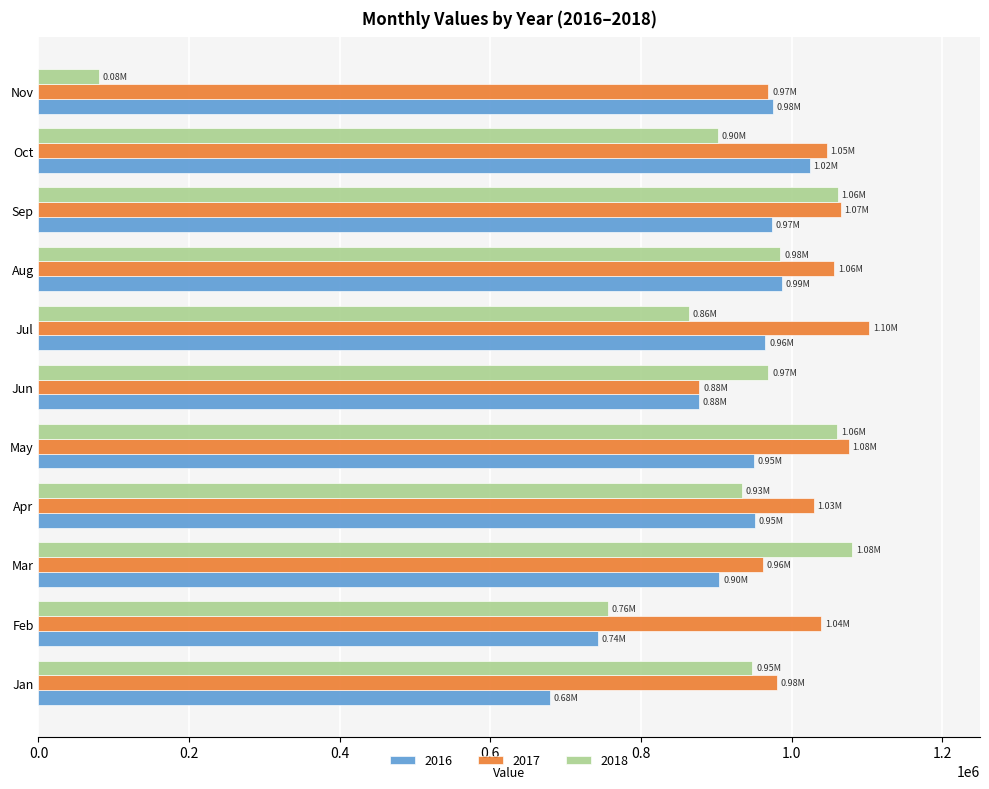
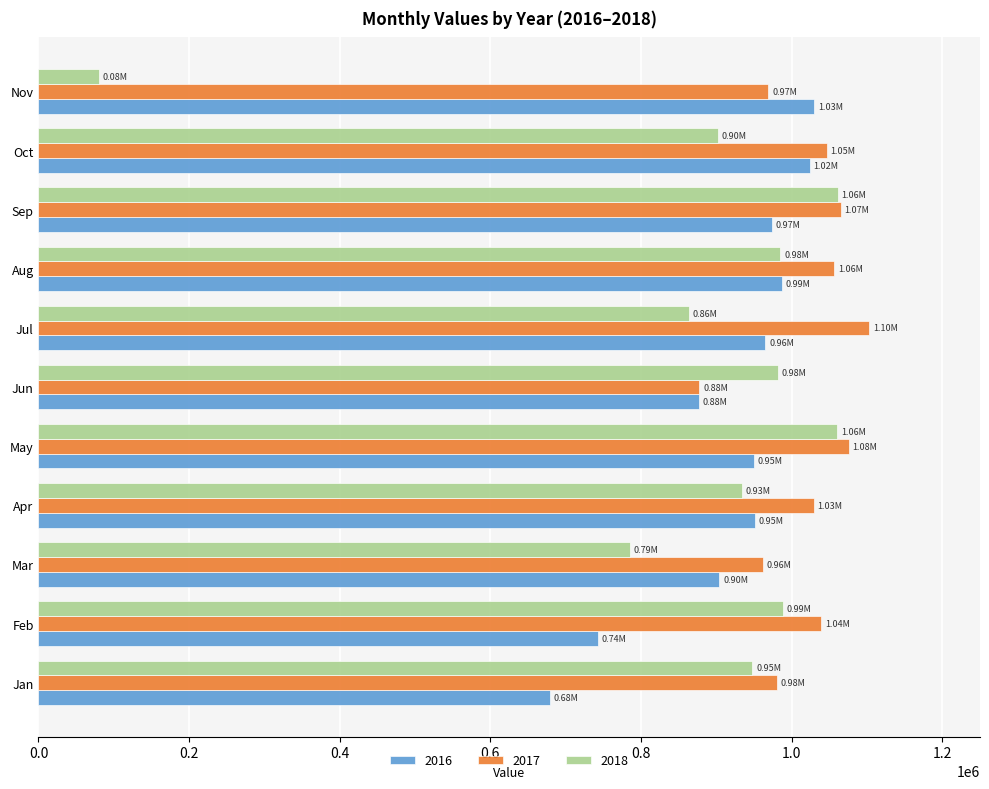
2016, Nov: 0.98M -> 1.03M
2018, Jun: 0.97M -> 0.98M
2018, Mar: 1.08M -> 0.79M
2018, Feb: 0.76M -> 0.99M
